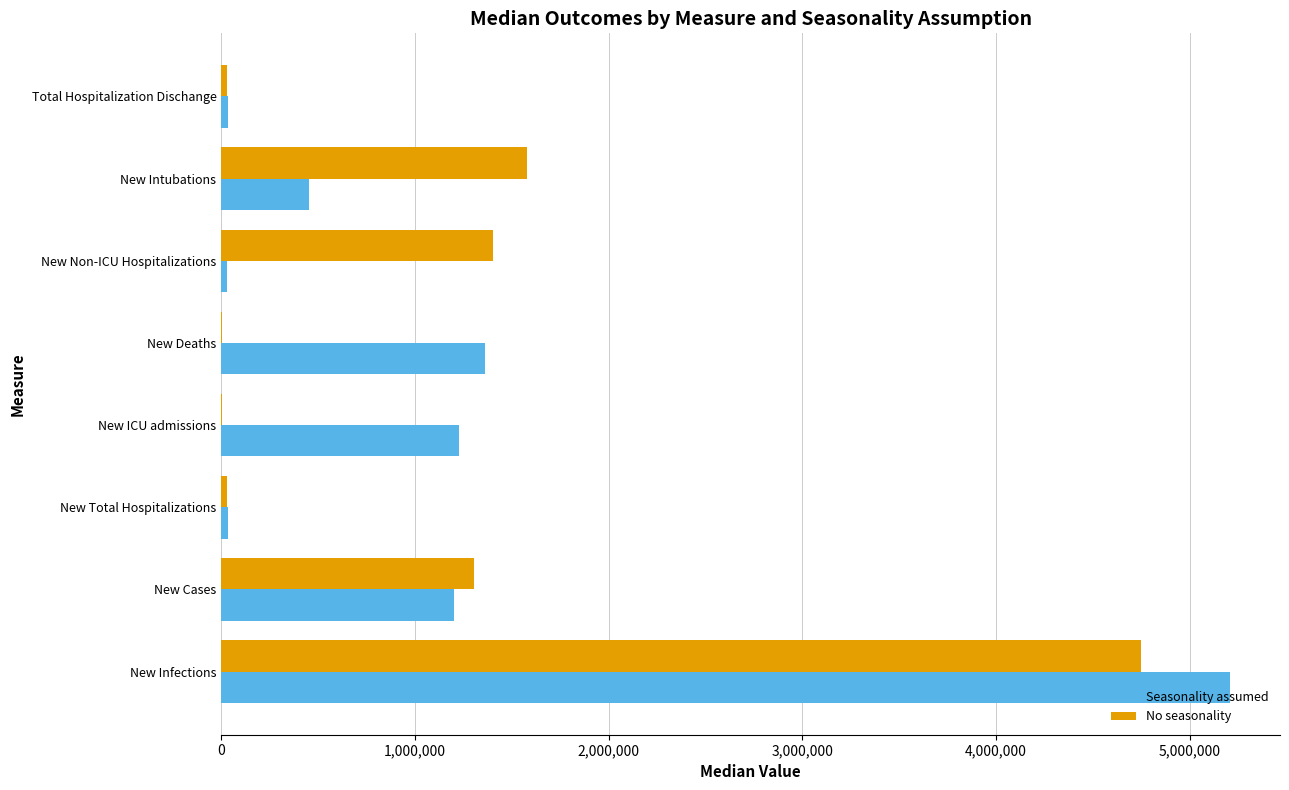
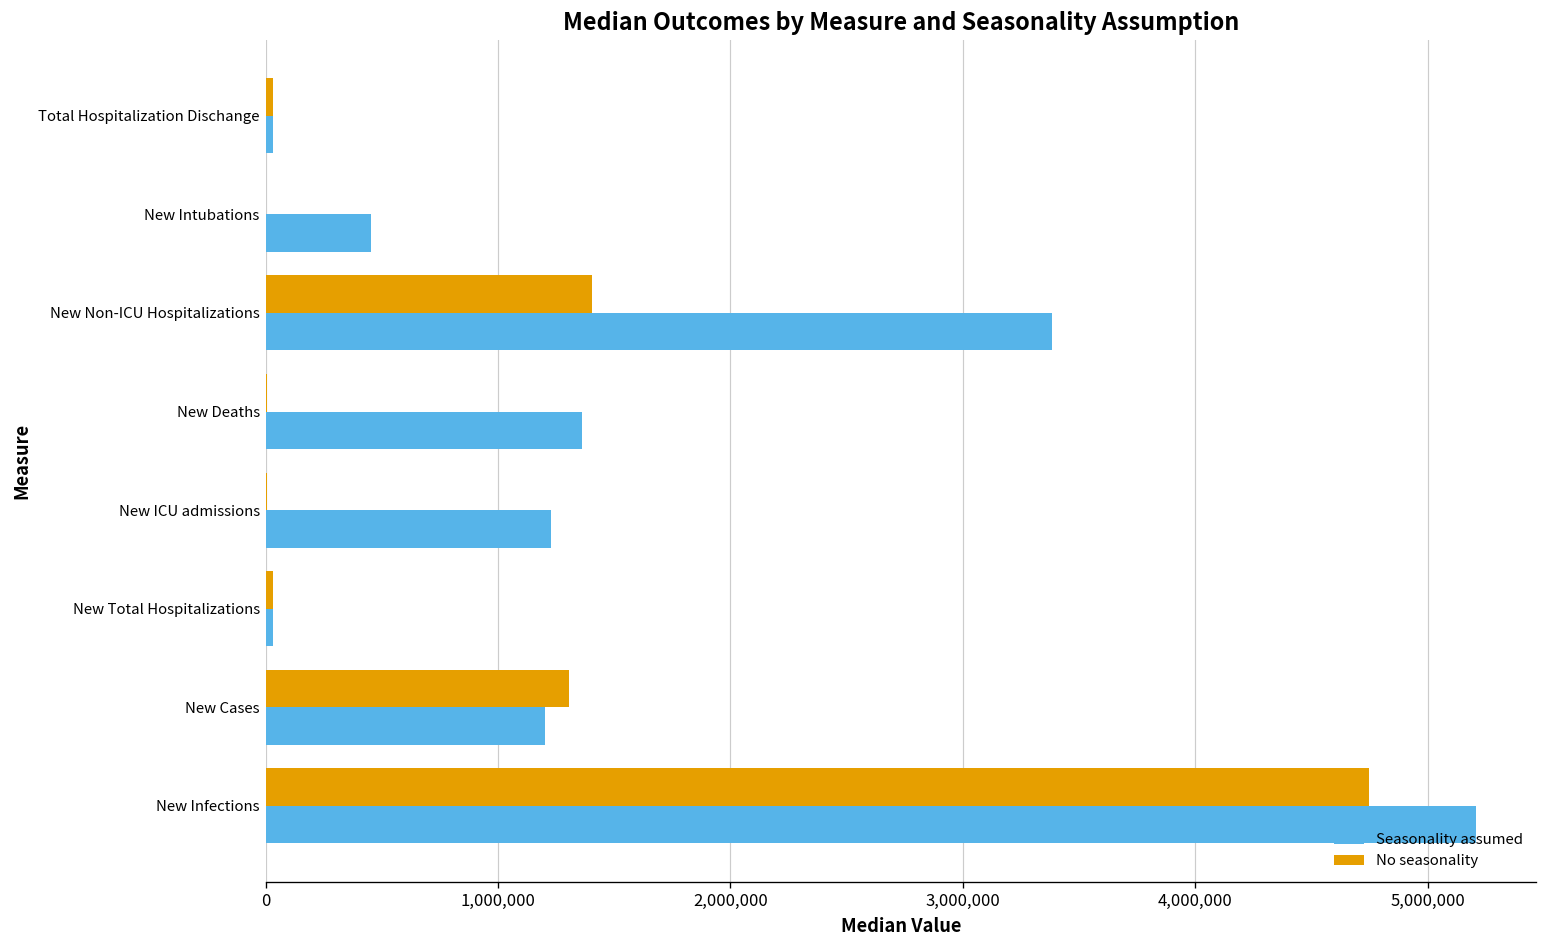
No seasonality, New Intubations: 1,580,000 -> 0
Seasonality assumed, New Non-ICU Hospitalizations: 30,000 -> 3,380,000
